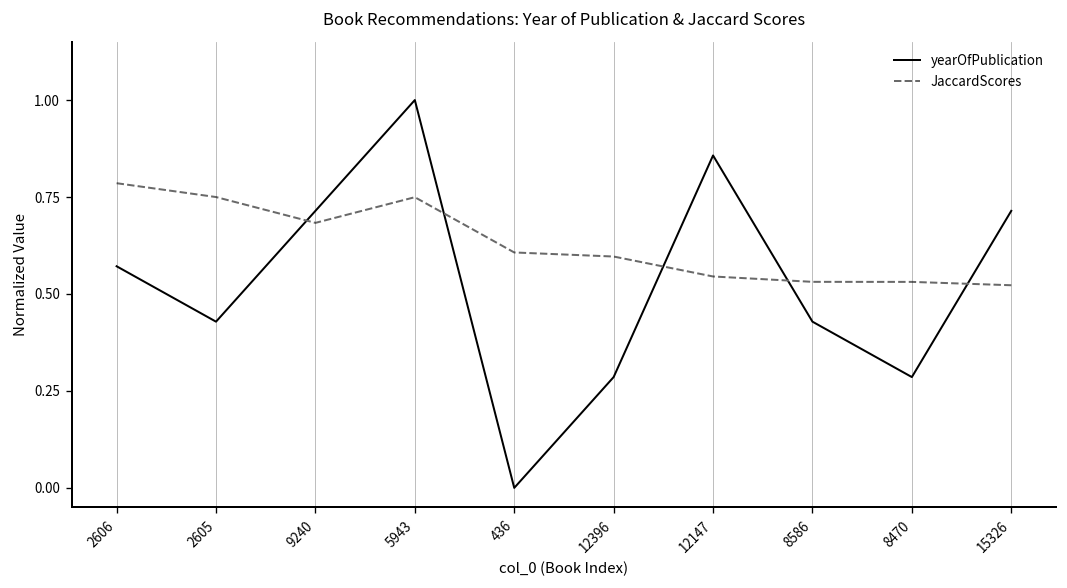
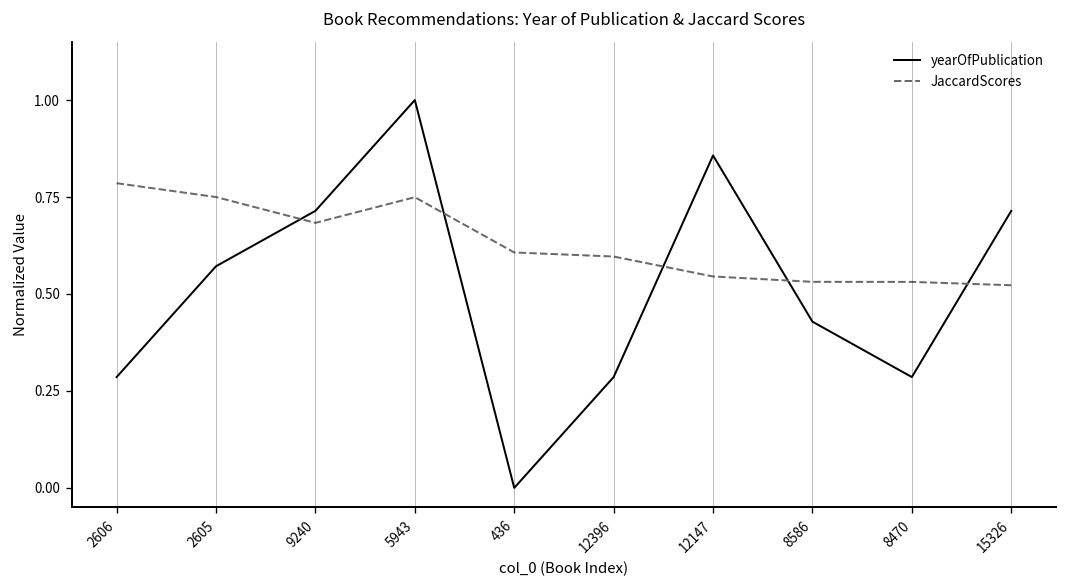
yearOfPublication, 2606: 0.57 -> 0.29
yearOfPublication, 2605: 0.43 -> 0.57
